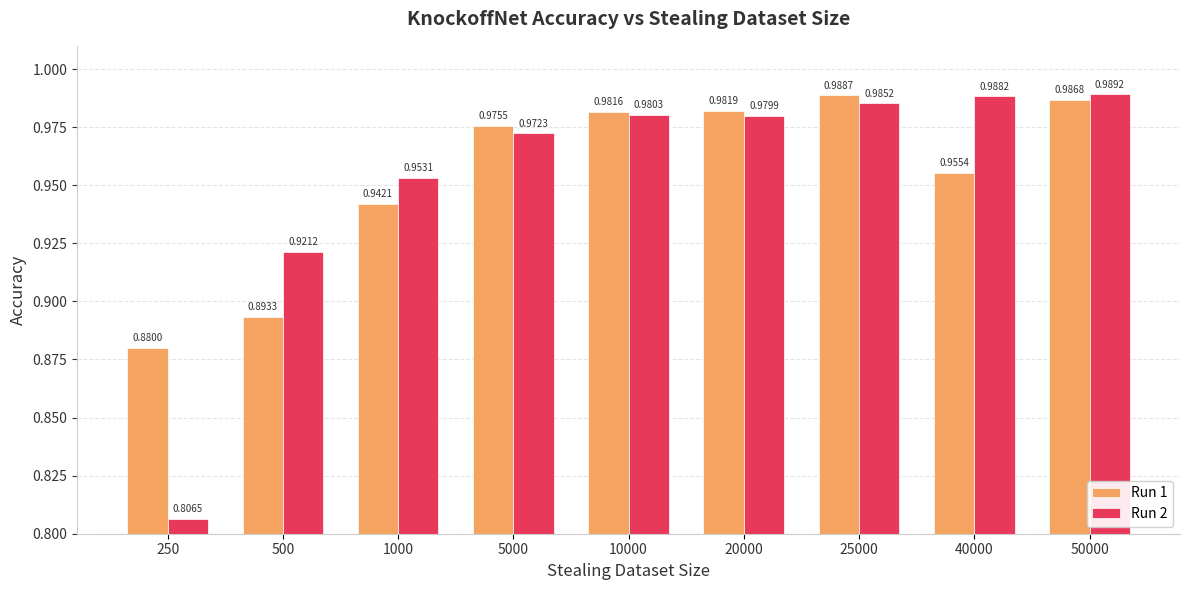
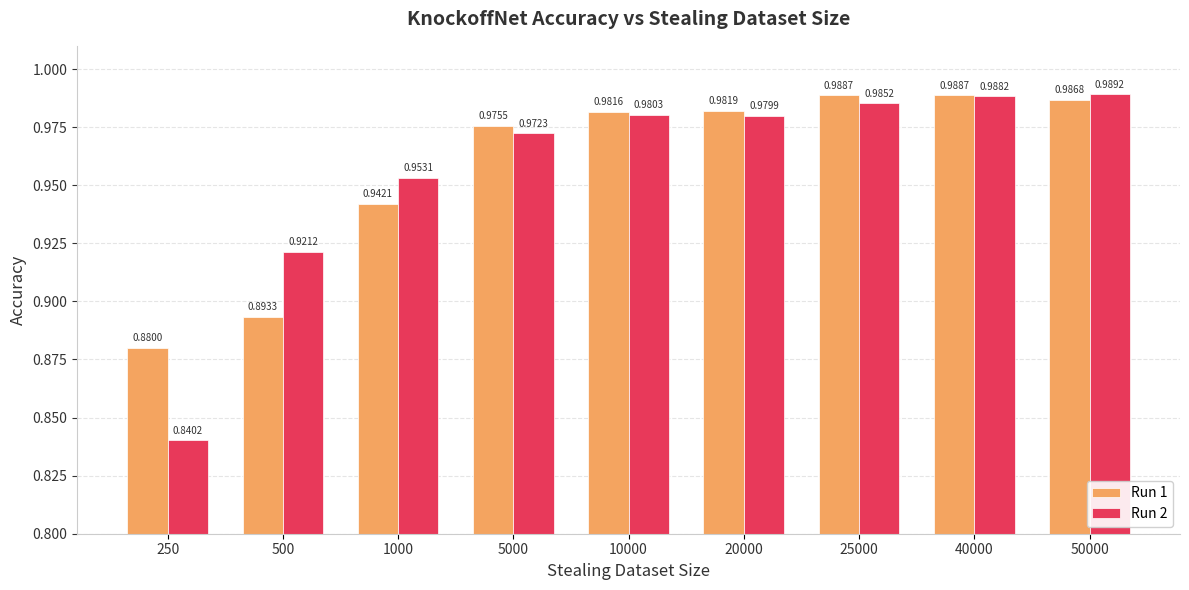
Run 2, 250: 0.8065 -> 0.8402
Run 1, 40000: 0.9554 -> 0.9887
